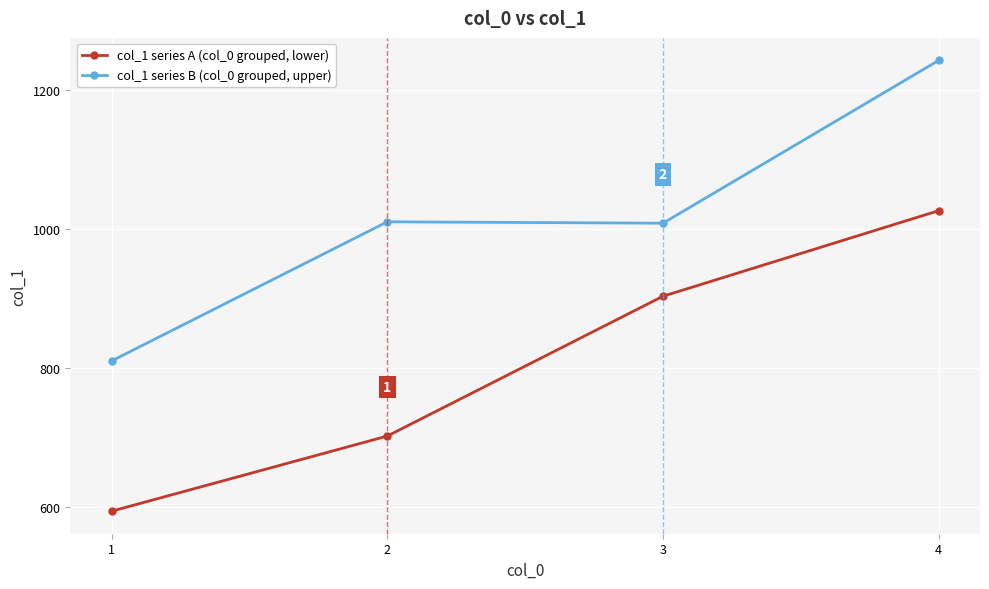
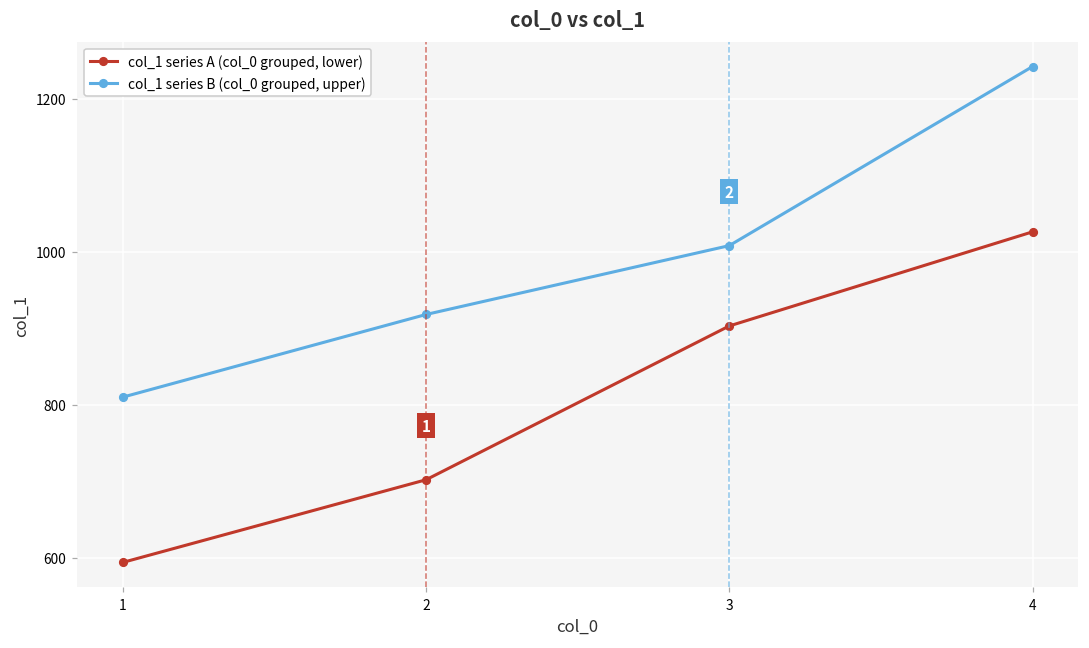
col_1 series B (col_0 grouped, upper), 2: 1010 -> 920
